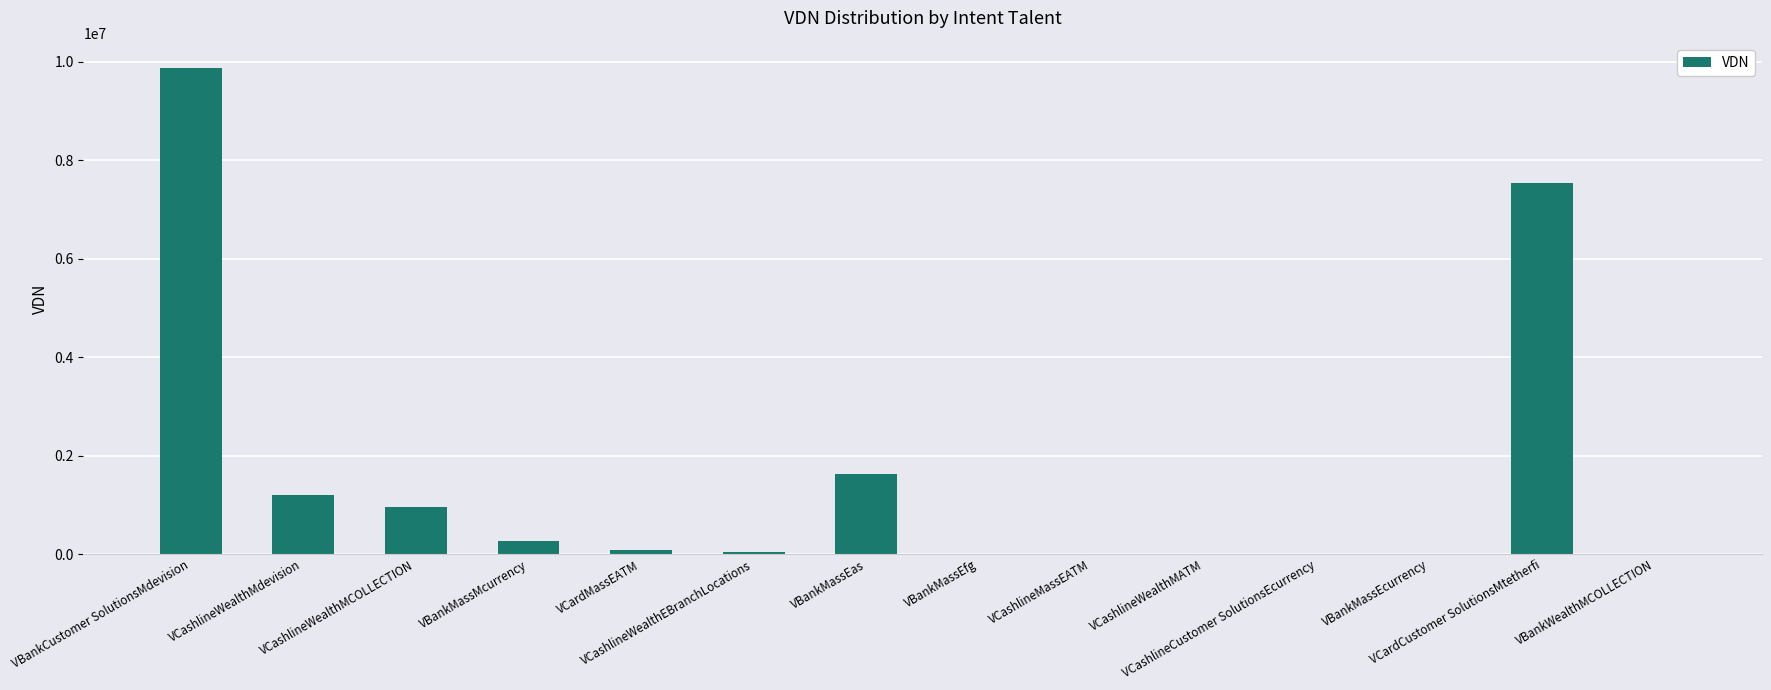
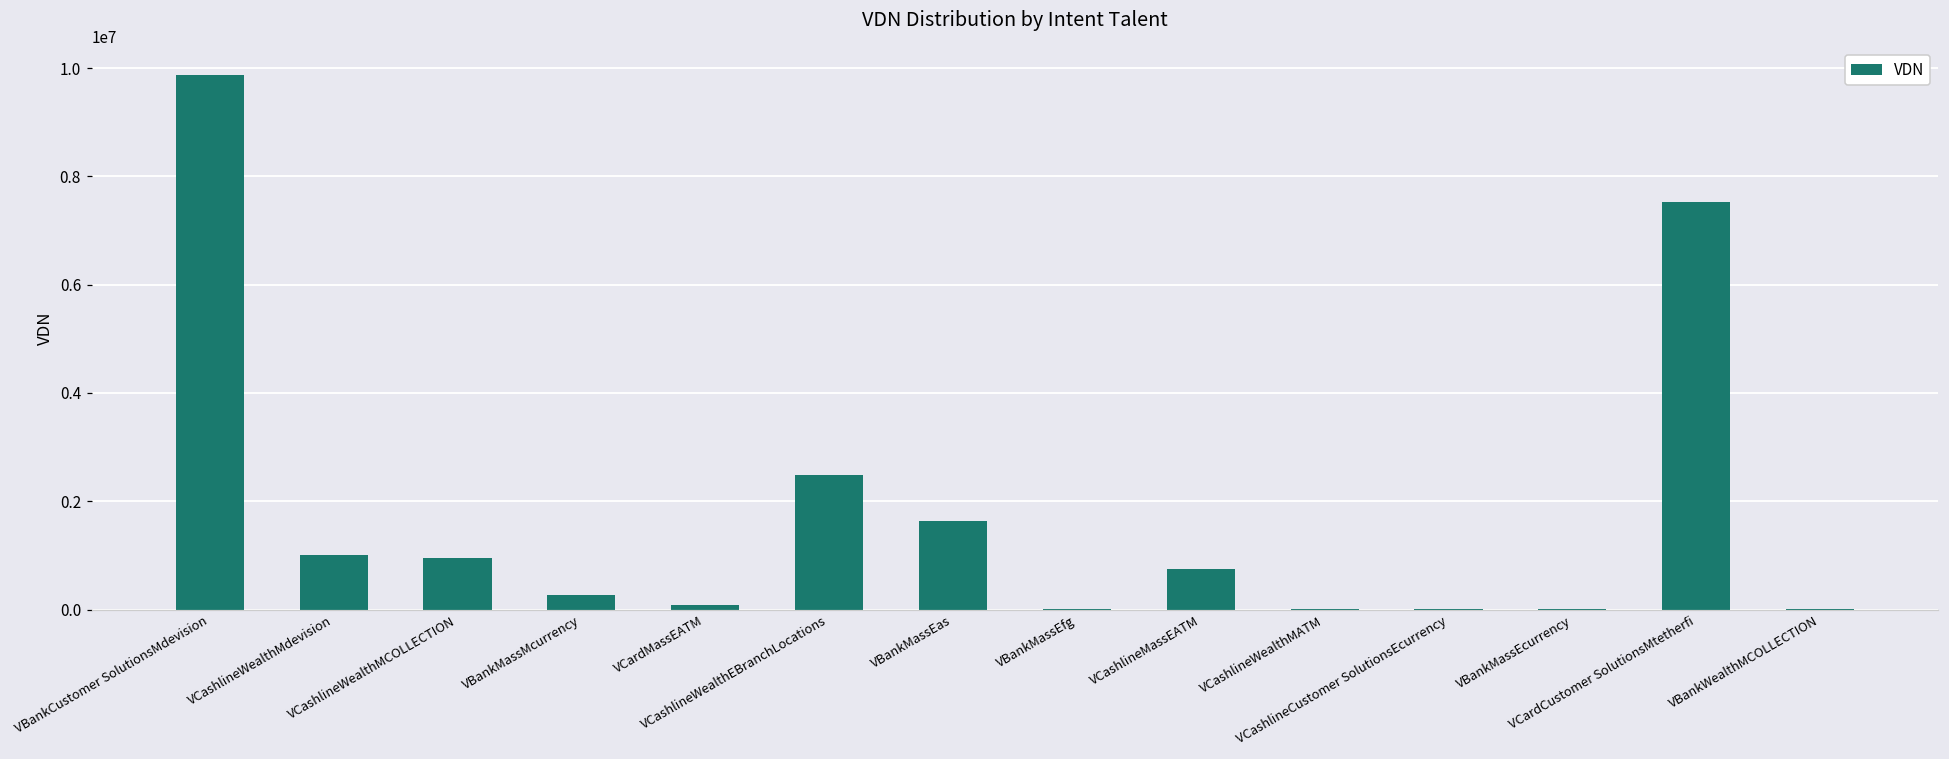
VCashlineWealthMdevision: 1200000 -> 1000000
VCashlineWealthEBranchLocations: 0 -> 2500000
VCashlineMassEATM: 0 -> 800000
